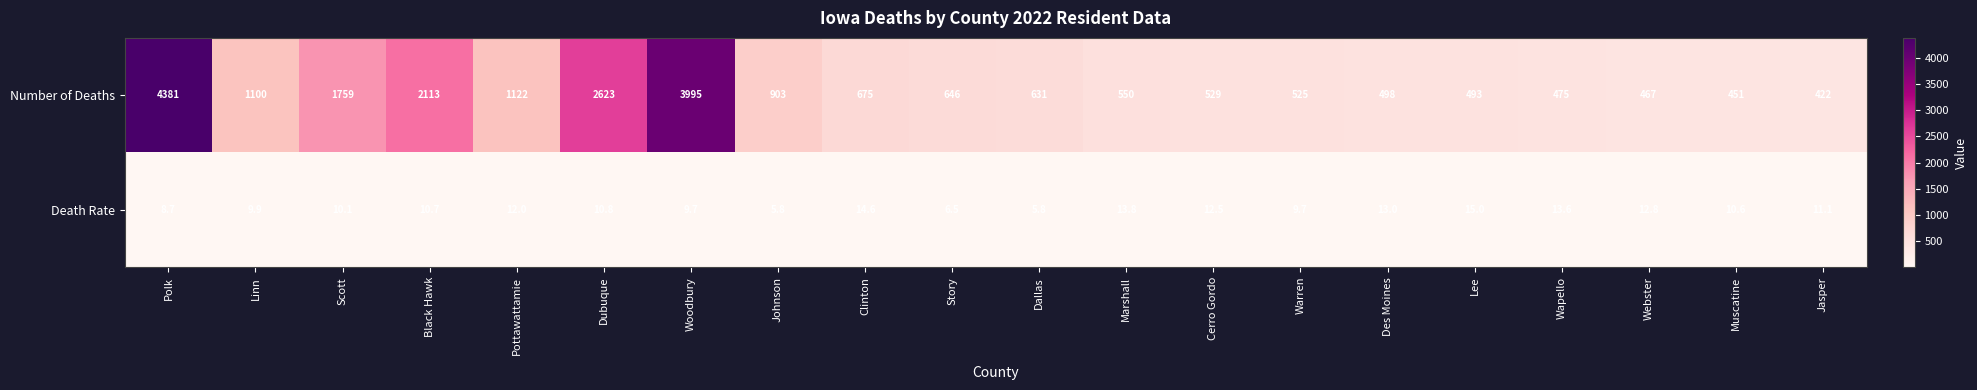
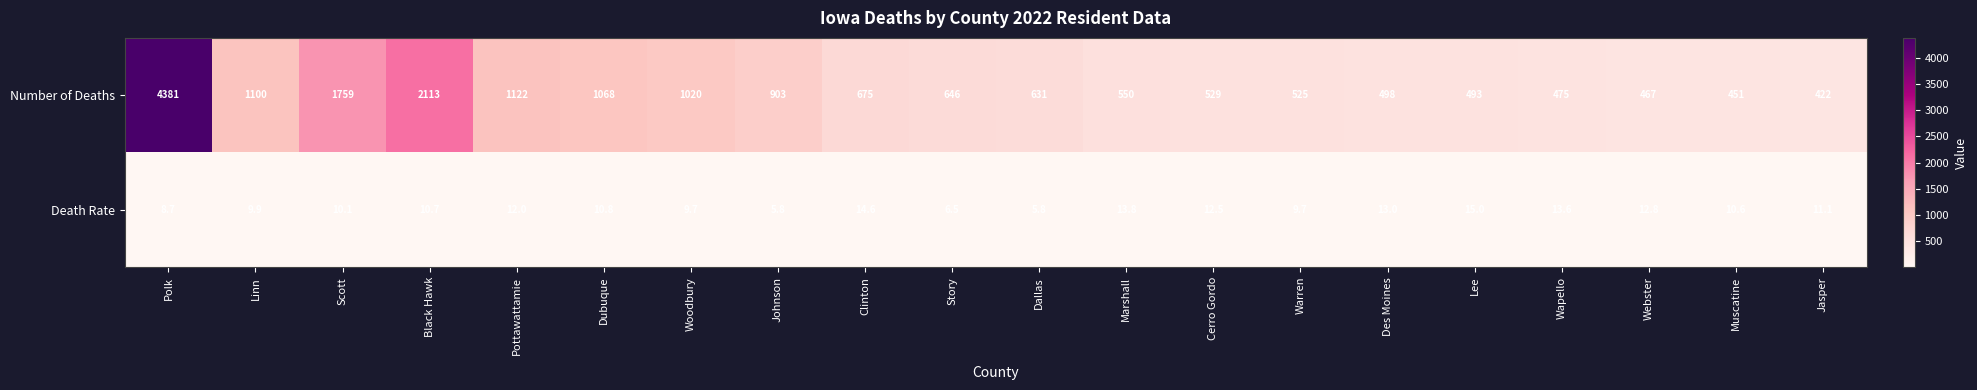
Number of Deaths, Dubuque: 2623 -> 1068
Number of Deaths, Woodbury: 3995 -> 1020
